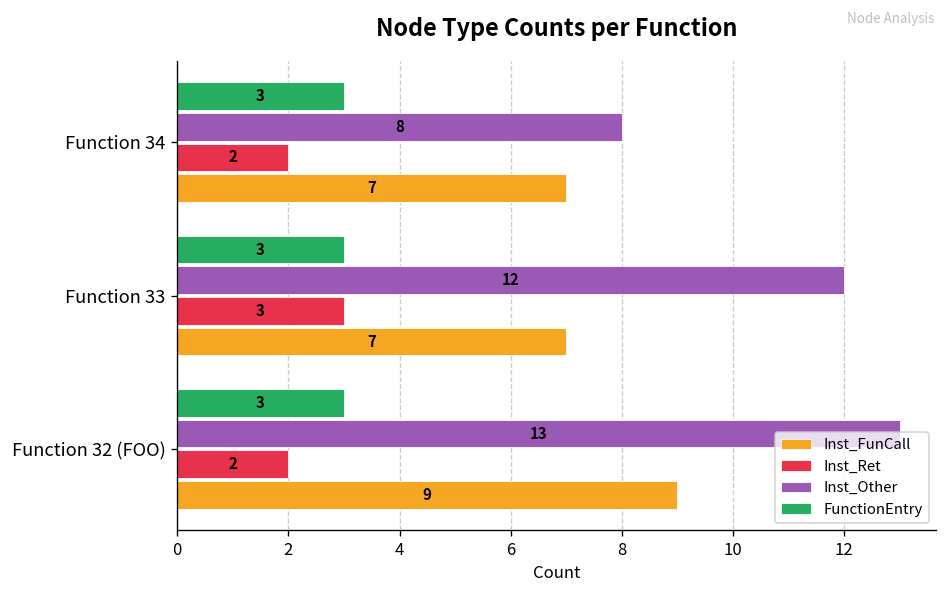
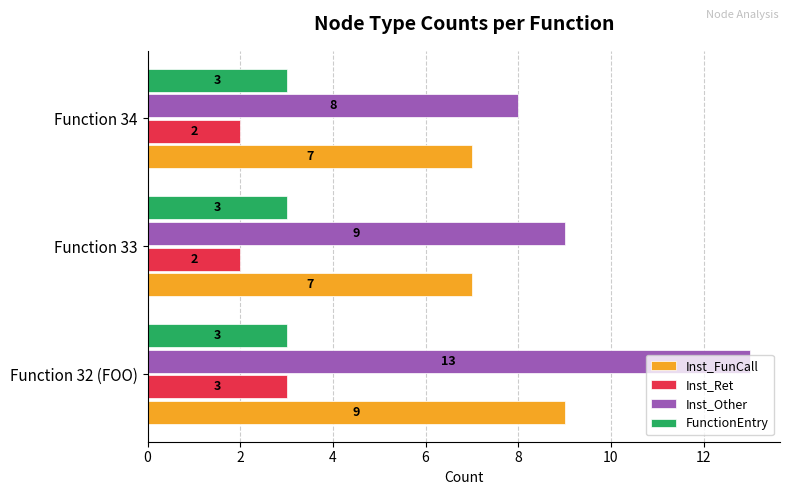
Inst_Other, Function 33: 12 -> 9
Inst_Ret, Function 33: 3 -> 2
Inst_Ret, Function 32 (FOO): 2 -> 3
